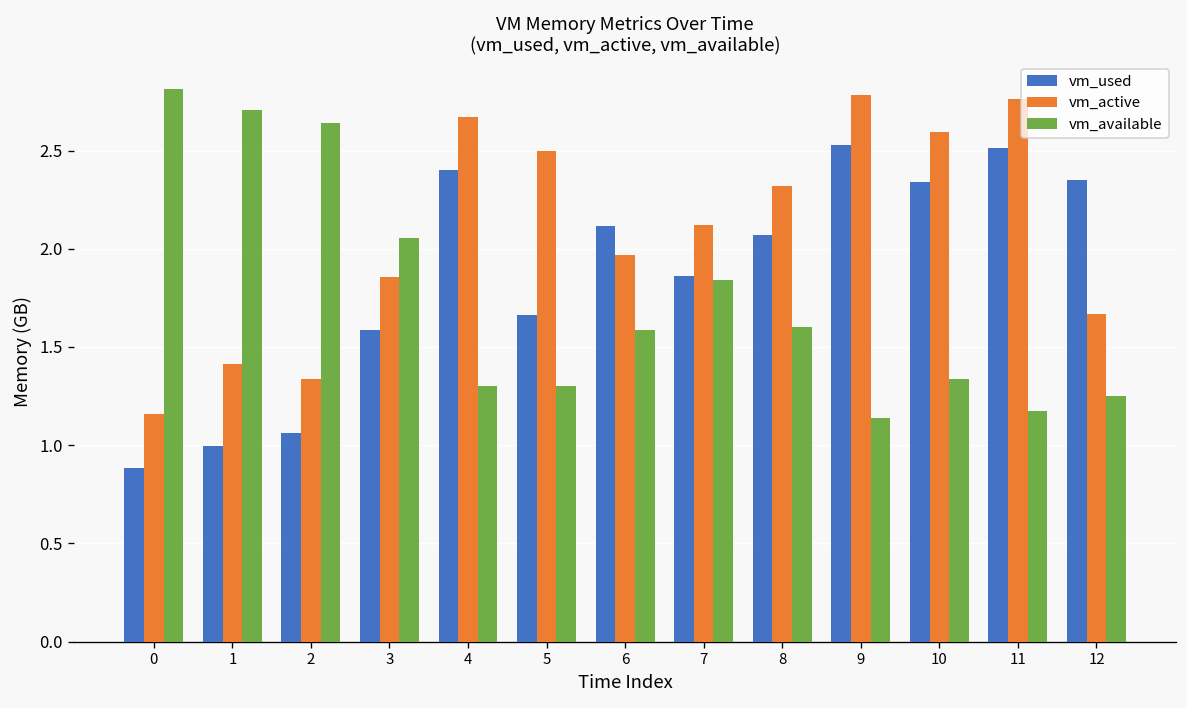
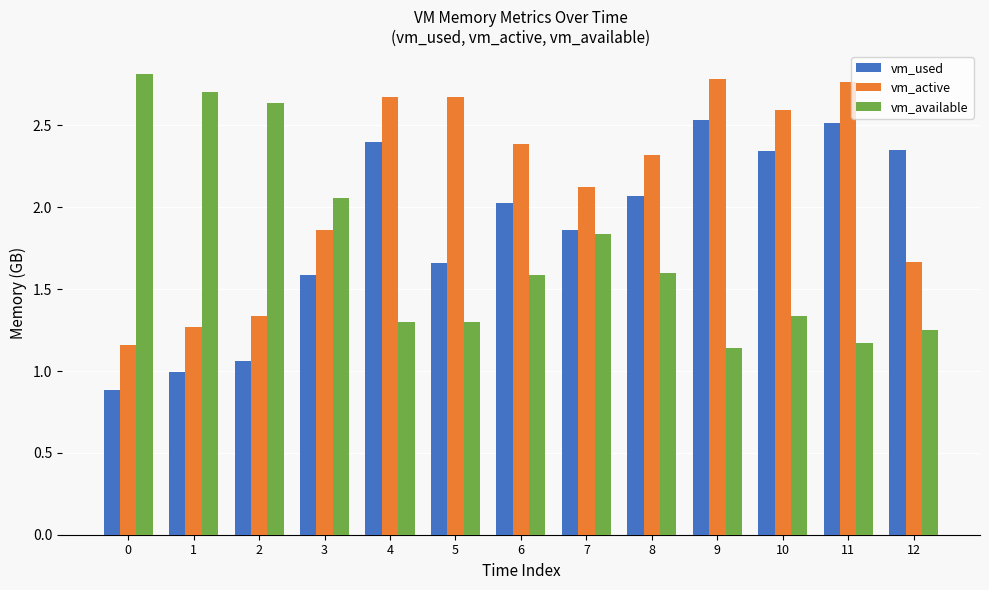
vm_active, 1: 1.42 -> 1.27
vm_active, 5: 2.50 -> 2.67
vm_used, 6: 2.11 -> 2.03
vm_active, 6: 1.97 -> 2.39
